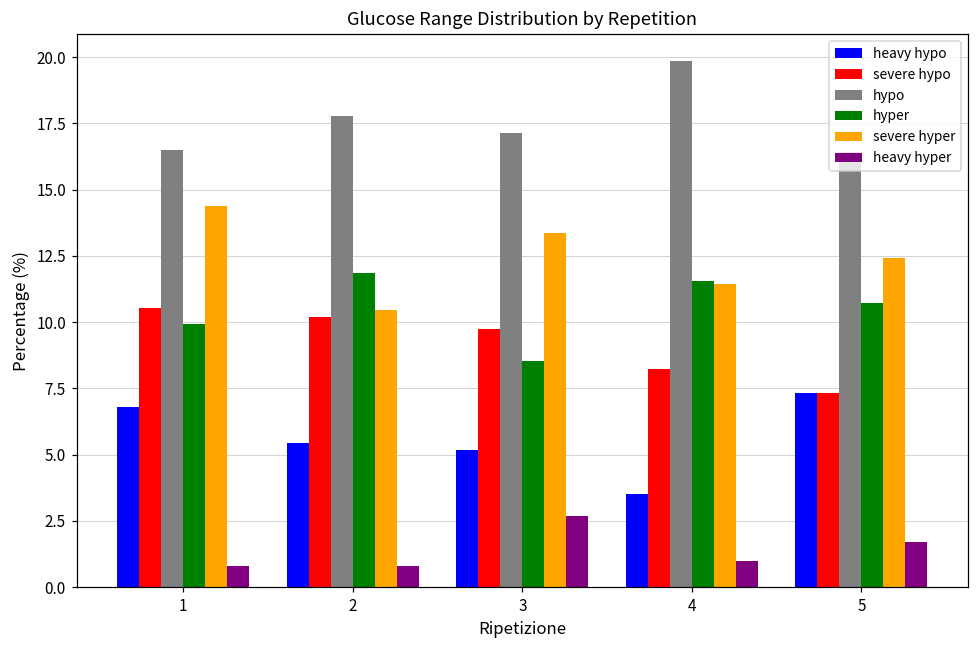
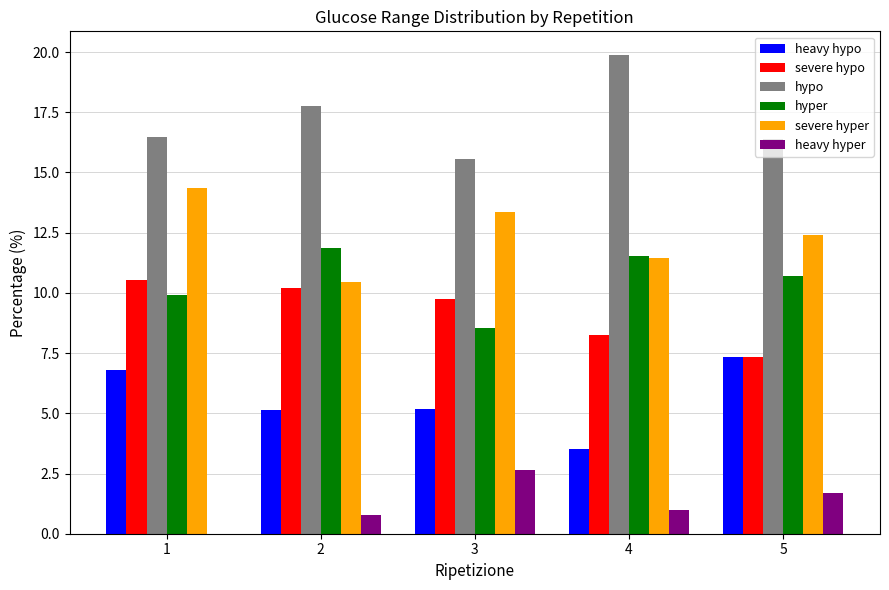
heavy hyper, 1: 0.8 -> 0.0
heavy hypo, 2: 5.5 -> 5.1
hypo, 3: 17.1 -> 15.6
